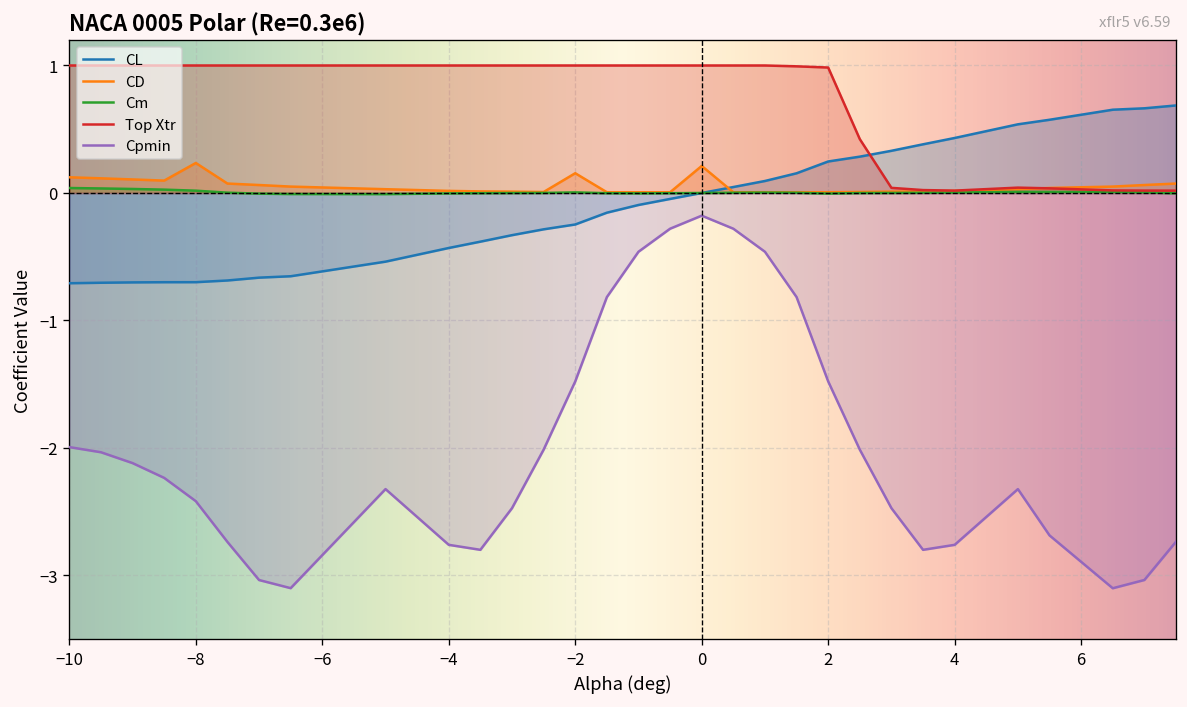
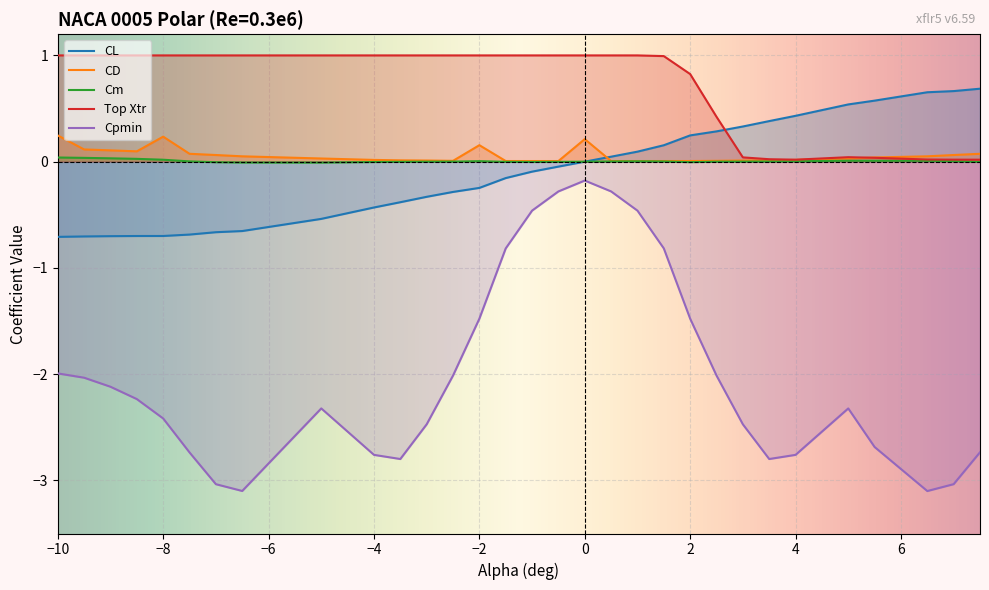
CD, −10: 0.12 -> 0.25
Top Xtr, 2: 0.98 -> 0.82
